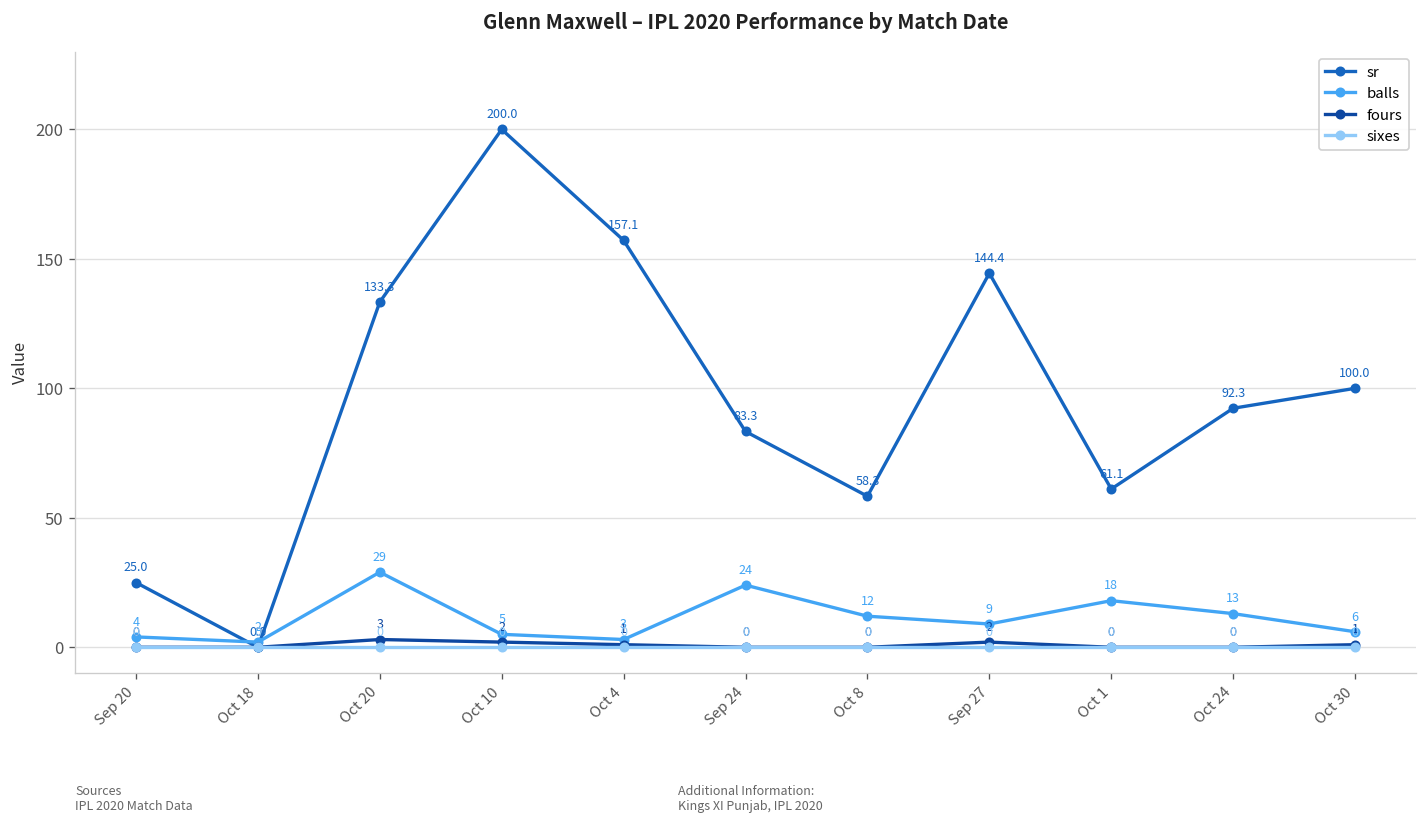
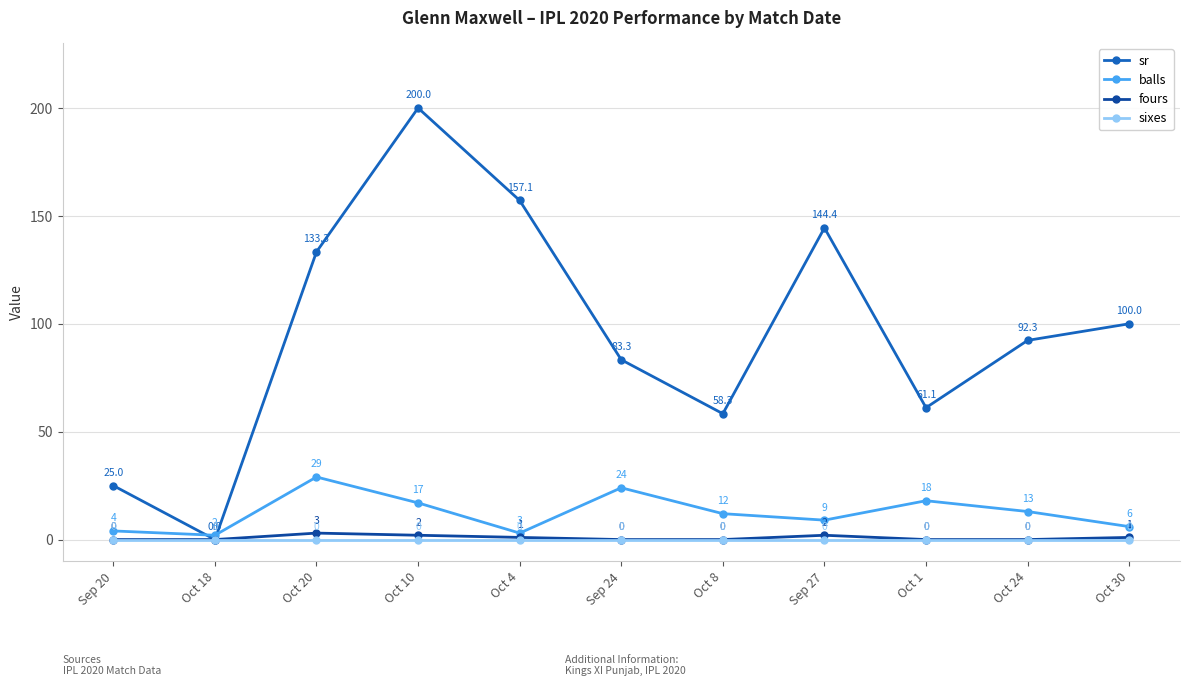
balls, Oct 10: 5 -> 17
